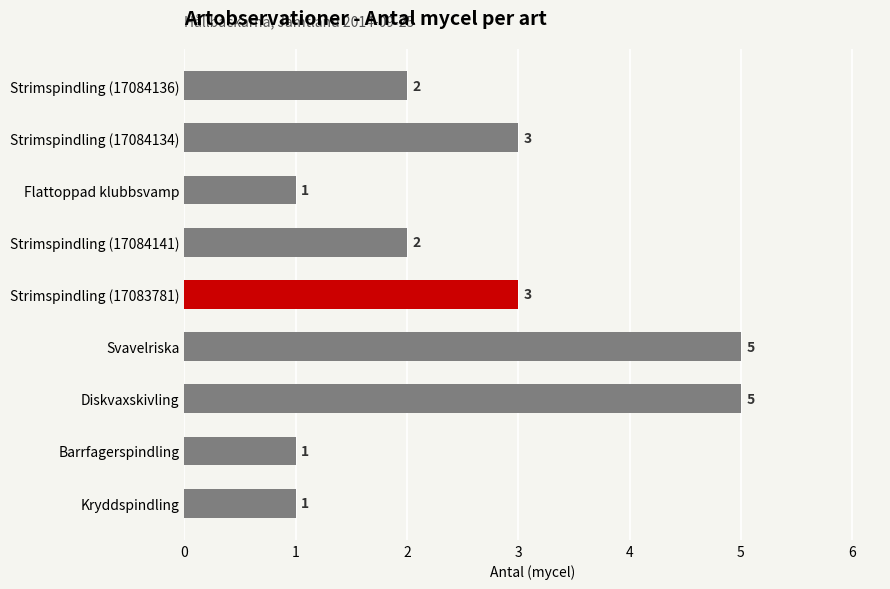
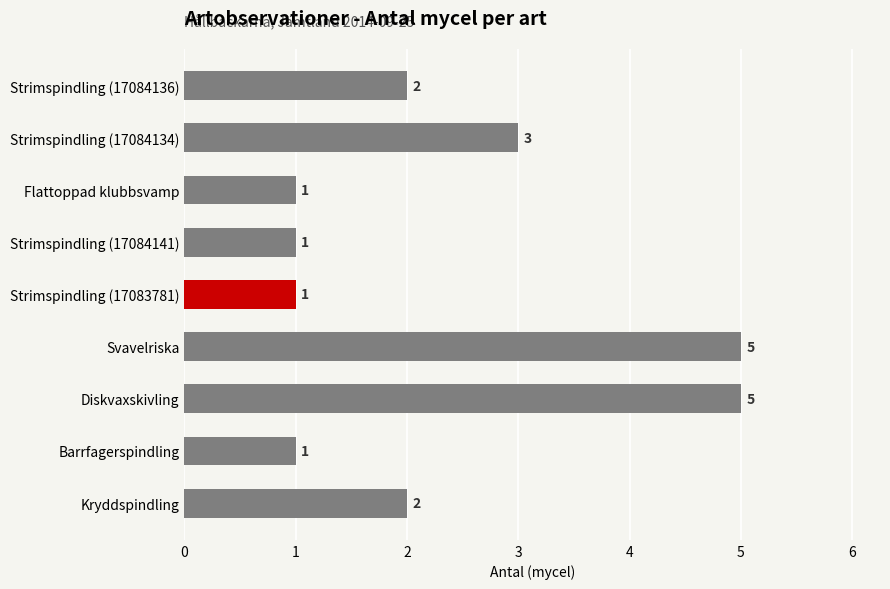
Strimspindling (17084141): 2 -> 1
Strimspindling (17083781): 3 -> 1
Kryddspindling: 1 -> 2
